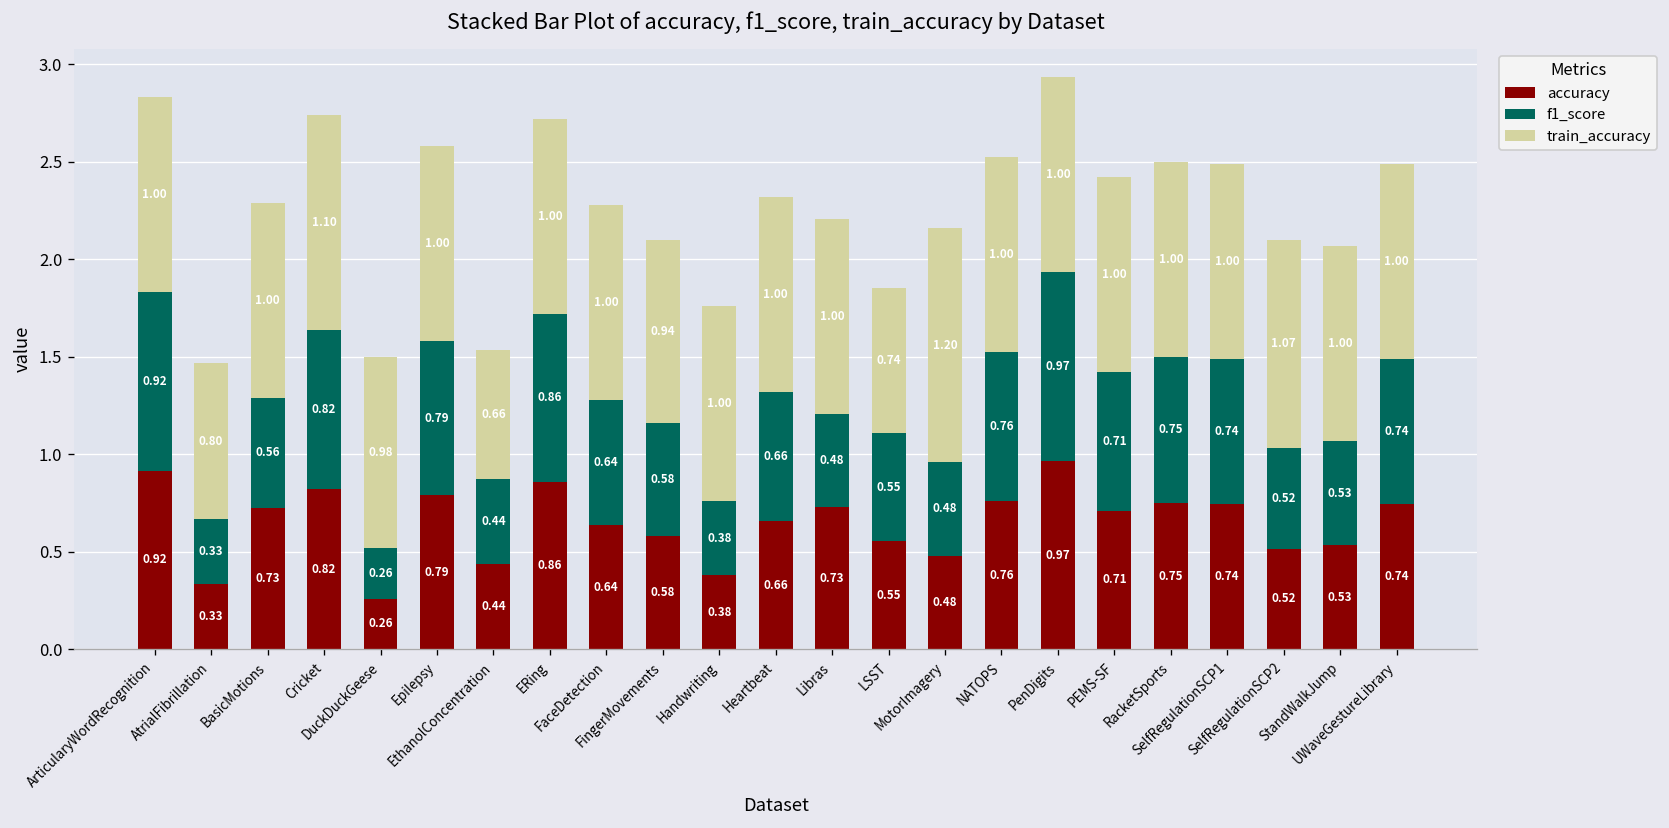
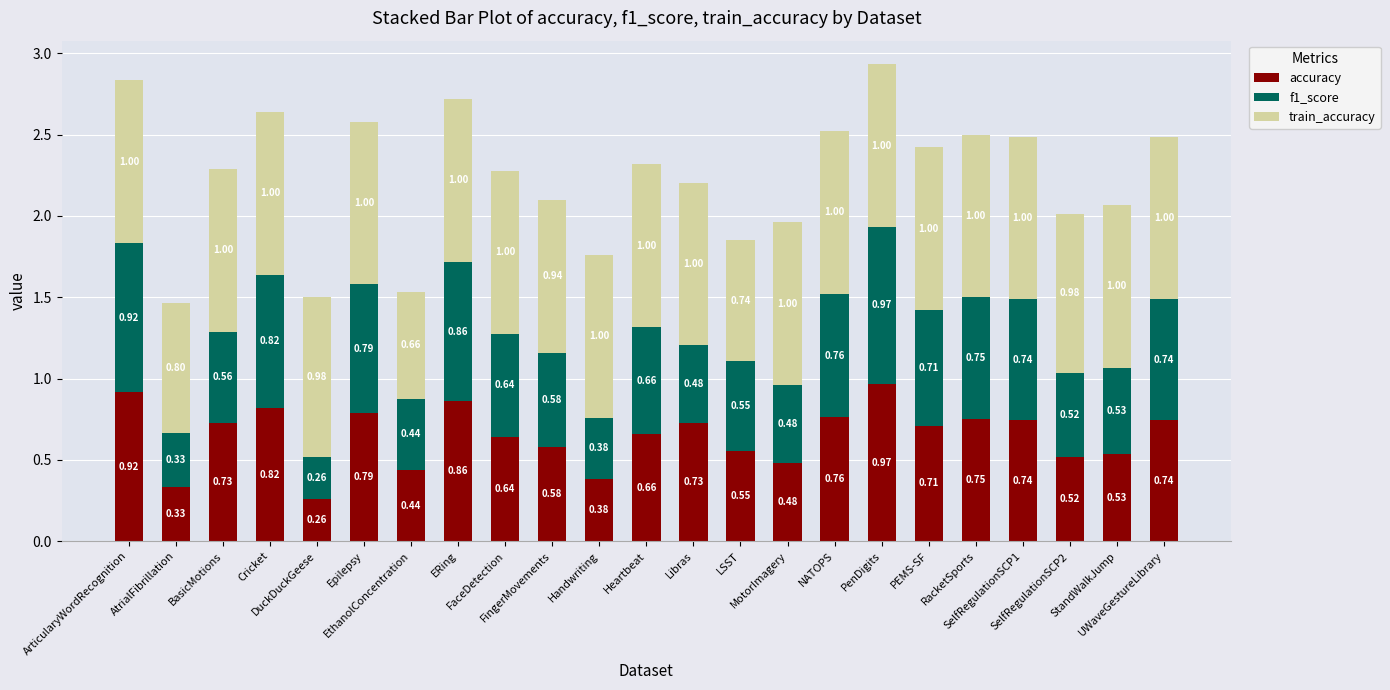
train_accuracy, Cricket: 1.10 -> 1.00
train_accuracy, MotorImagery: 1.20 -> 1.00
train_accuracy, SelfRegulationSCP2: 1.07 -> 0.98
